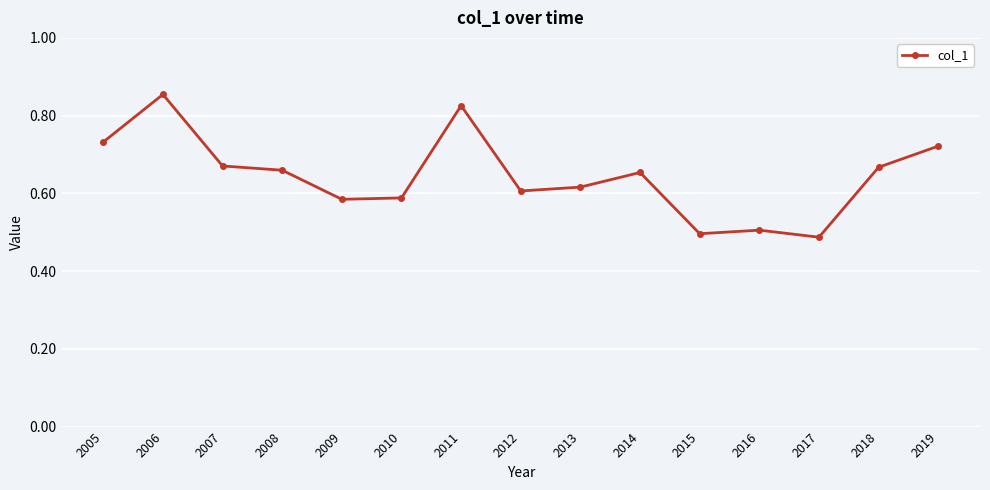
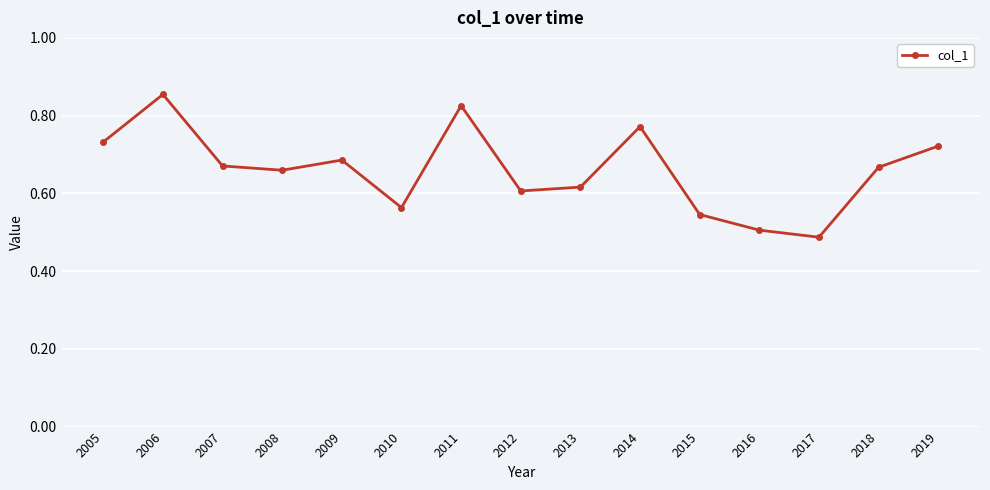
2009: 0.58 -> 0.69
2010: 0.59 -> 0.56
2014: 0.65 -> 0.77
2015: 0.50 -> 0.55
